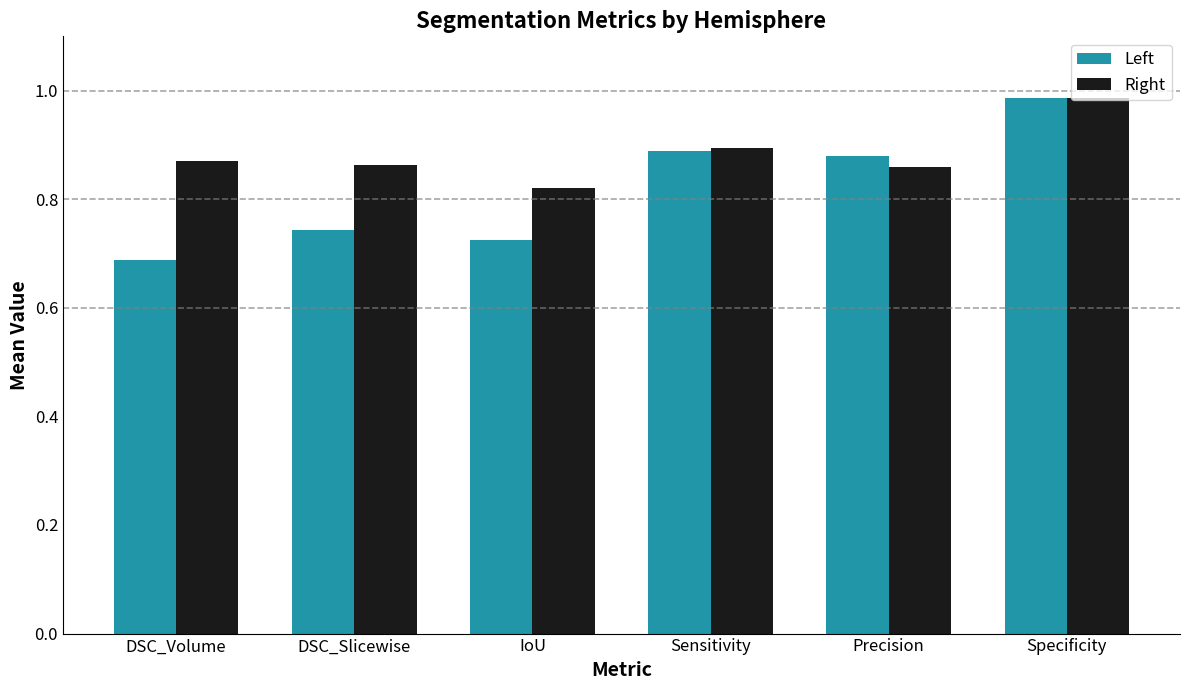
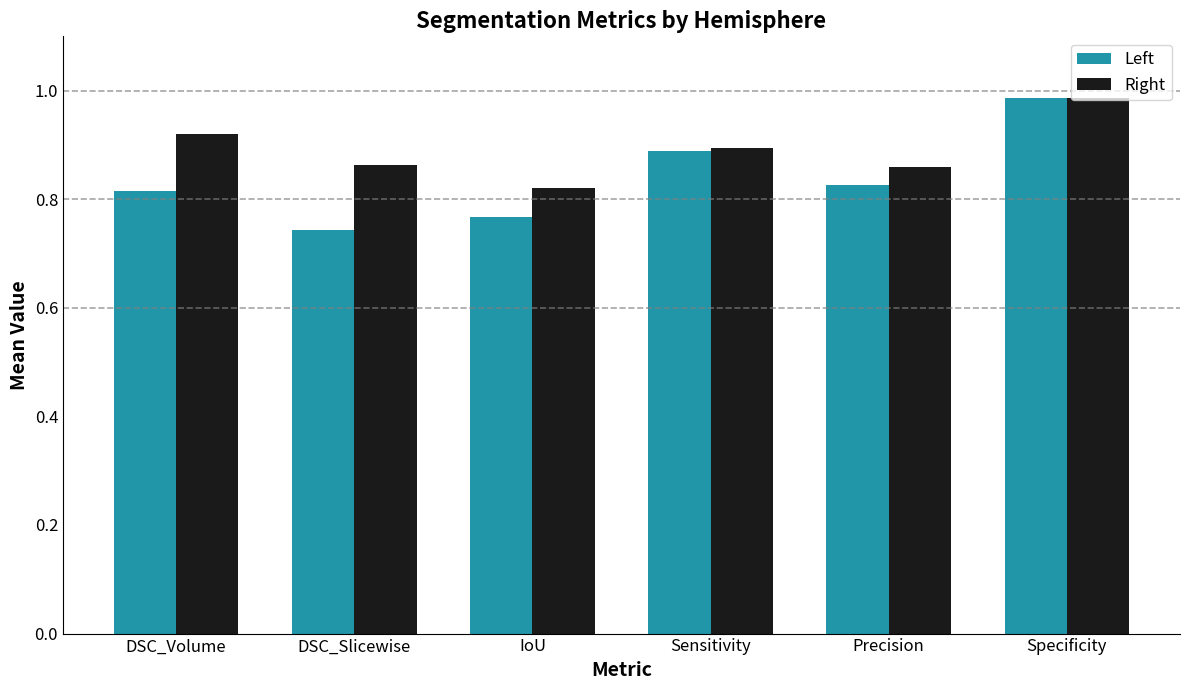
Left, DSC_Volume: 0.69 -> 0.82
Right, DSC_Volume: 0.87 -> 0.92
Left, IoU: 0.72 -> 0.77
Left, Precision: 0.88 -> 0.83
